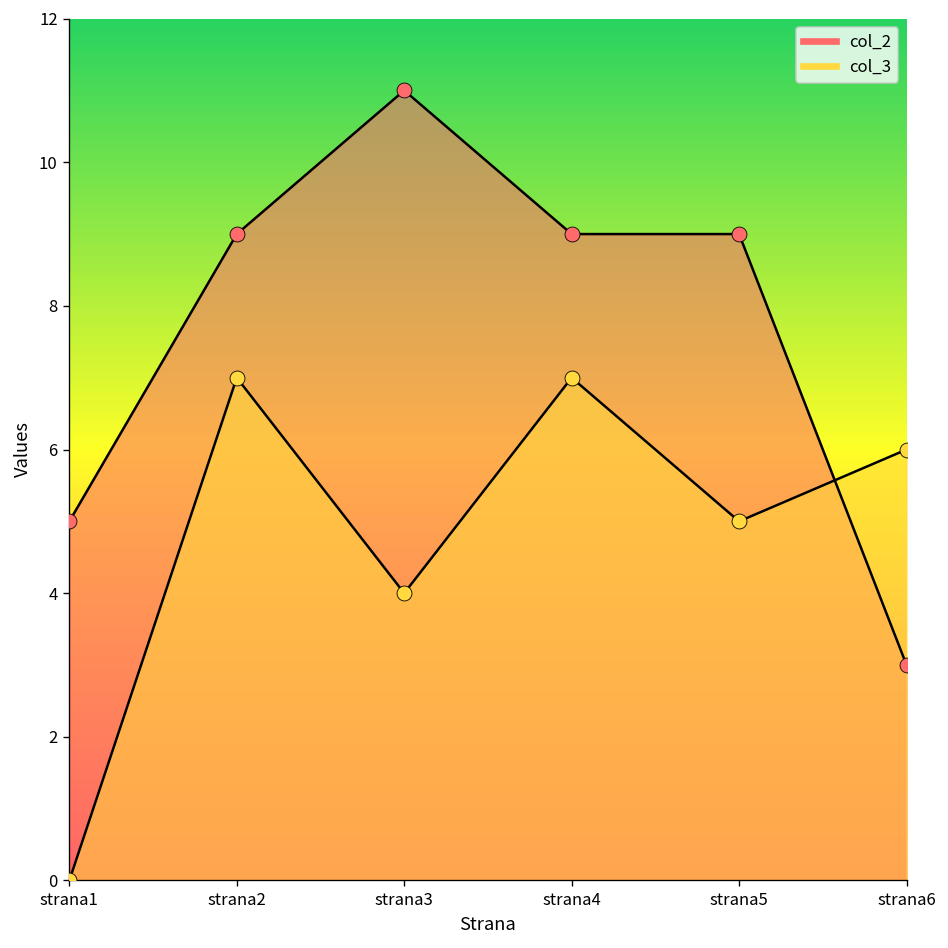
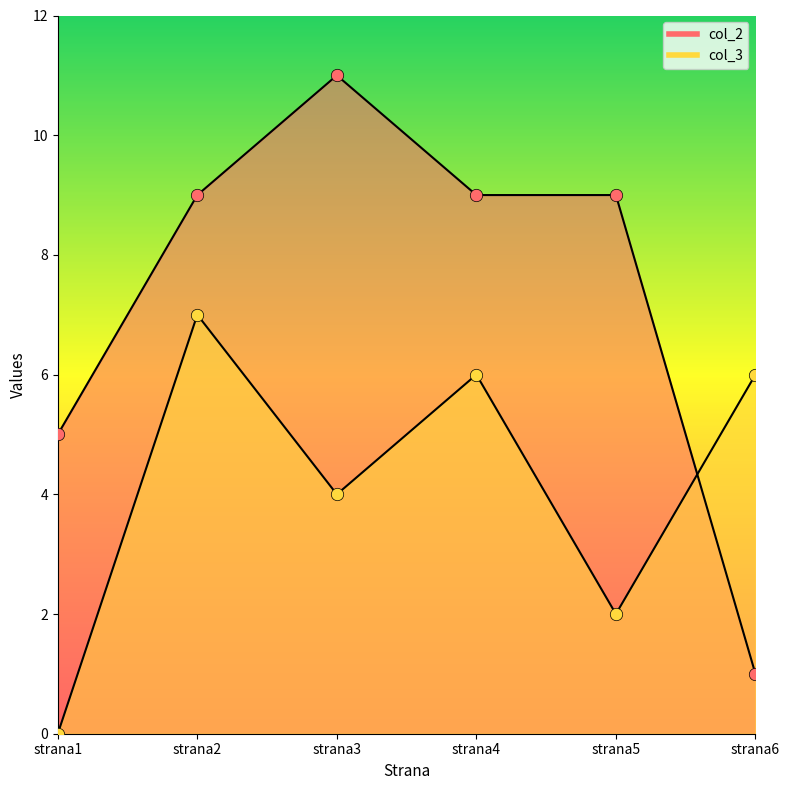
col_3, strana4: 7 -> 6
col_3, strana5: 5 -> 2
col_2, strana6: 3 -> 1
